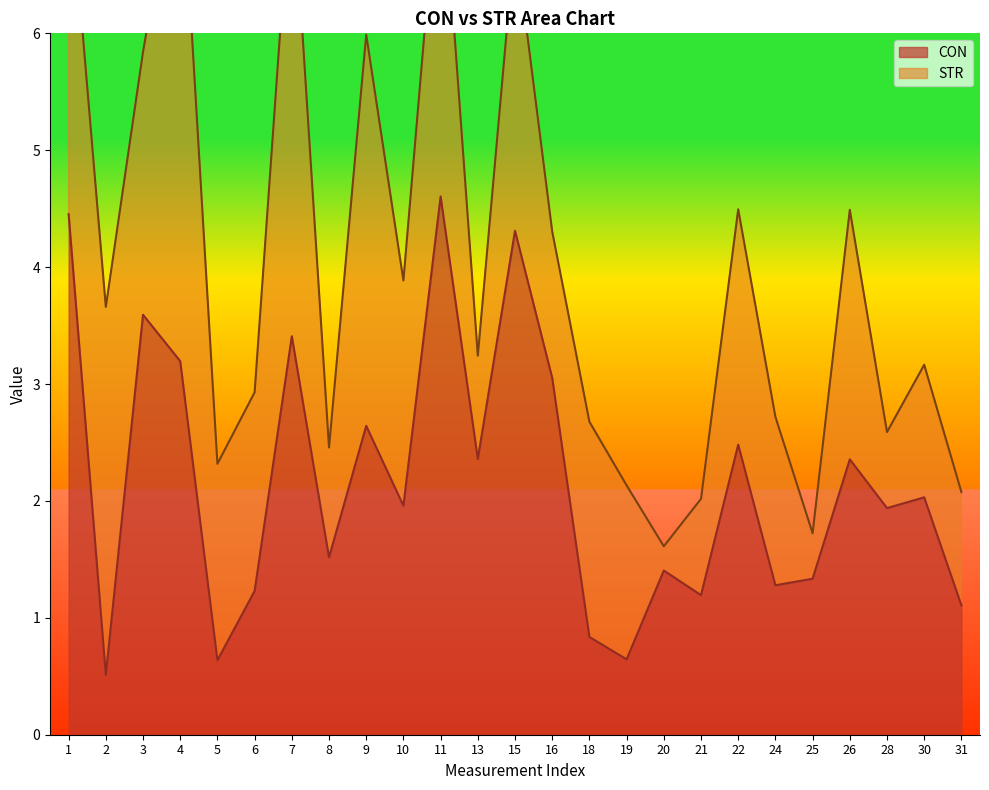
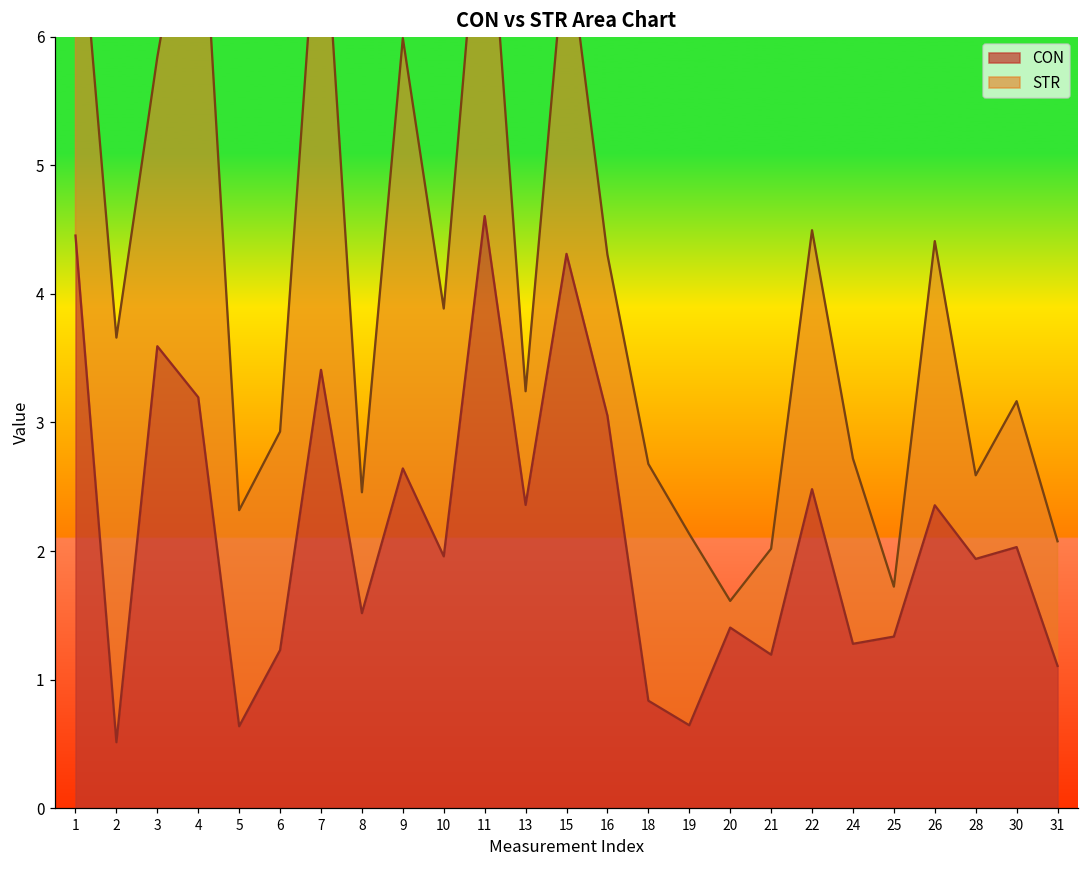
STR, 26: 2.13 -> 2.05
